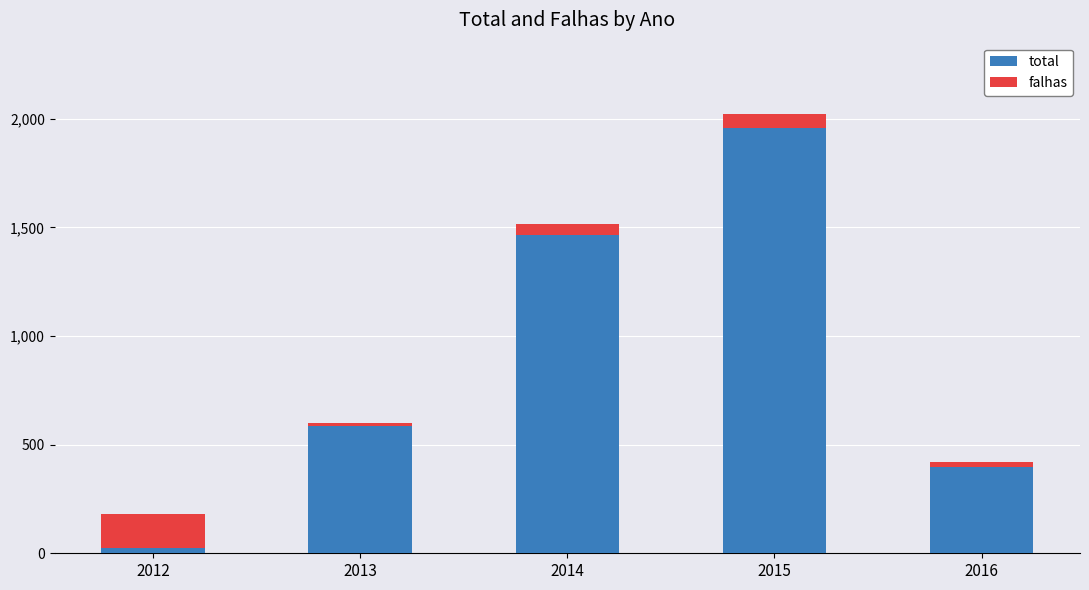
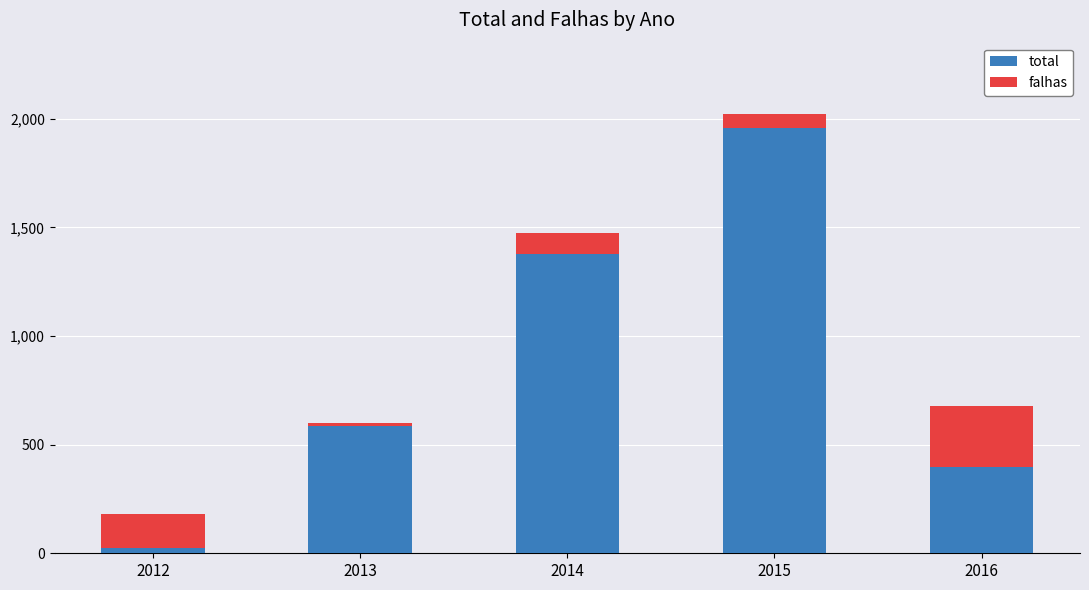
total, 2014: 1,470 -> 1,380
falhas, 2014: 50 -> 100
falhas, 2016: 20 -> 280
